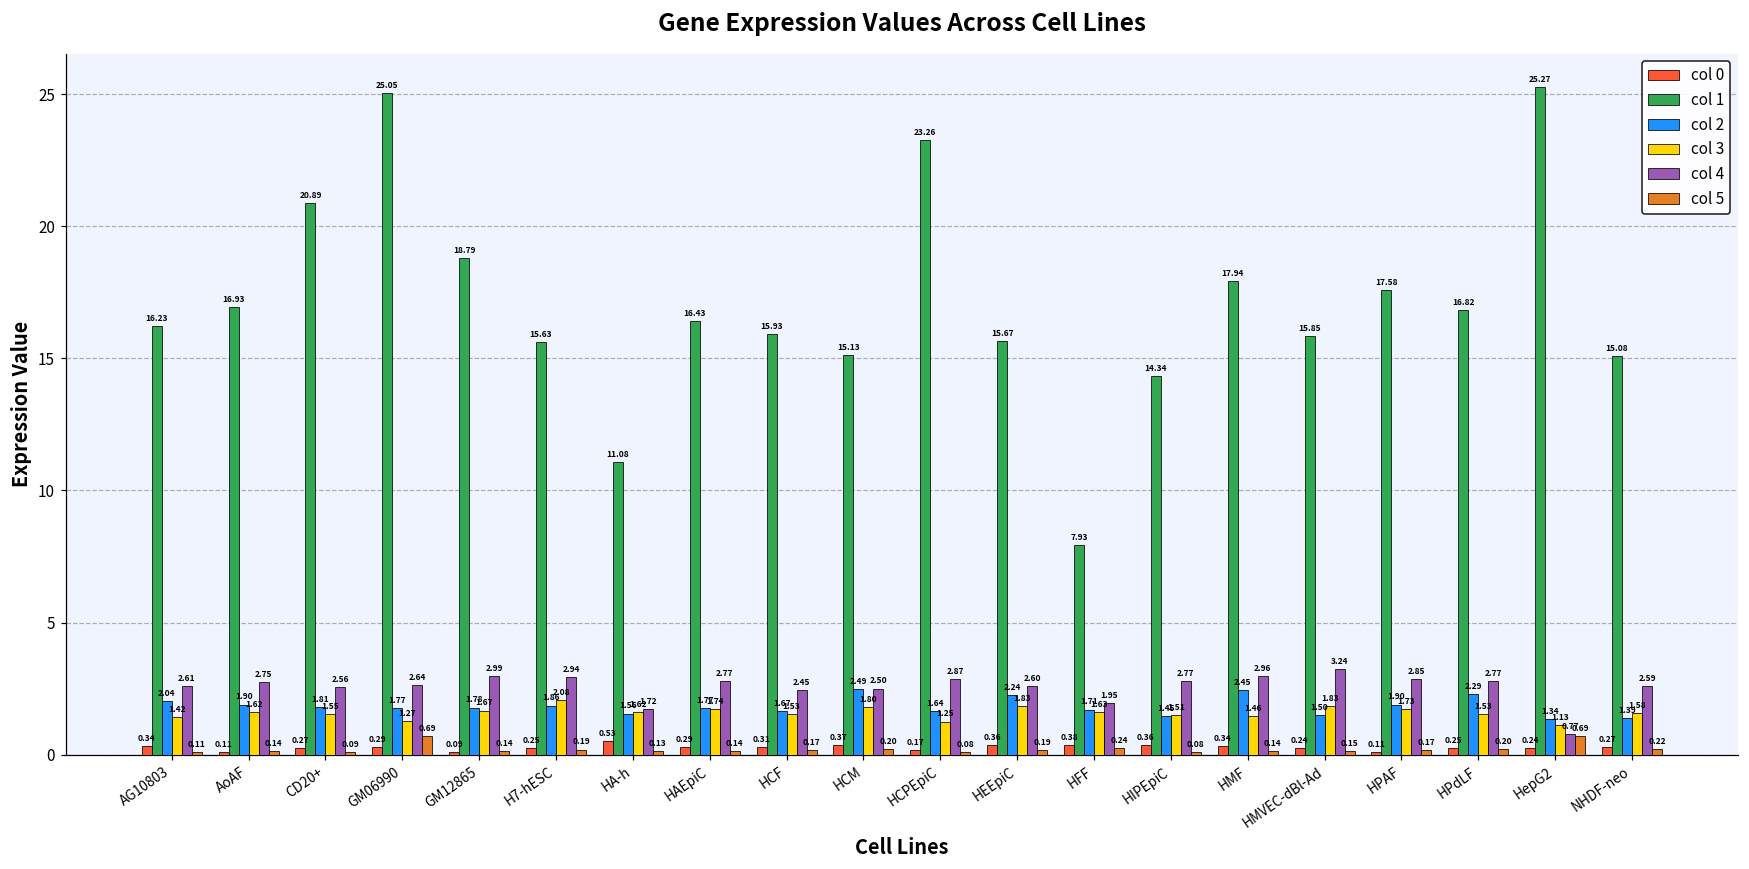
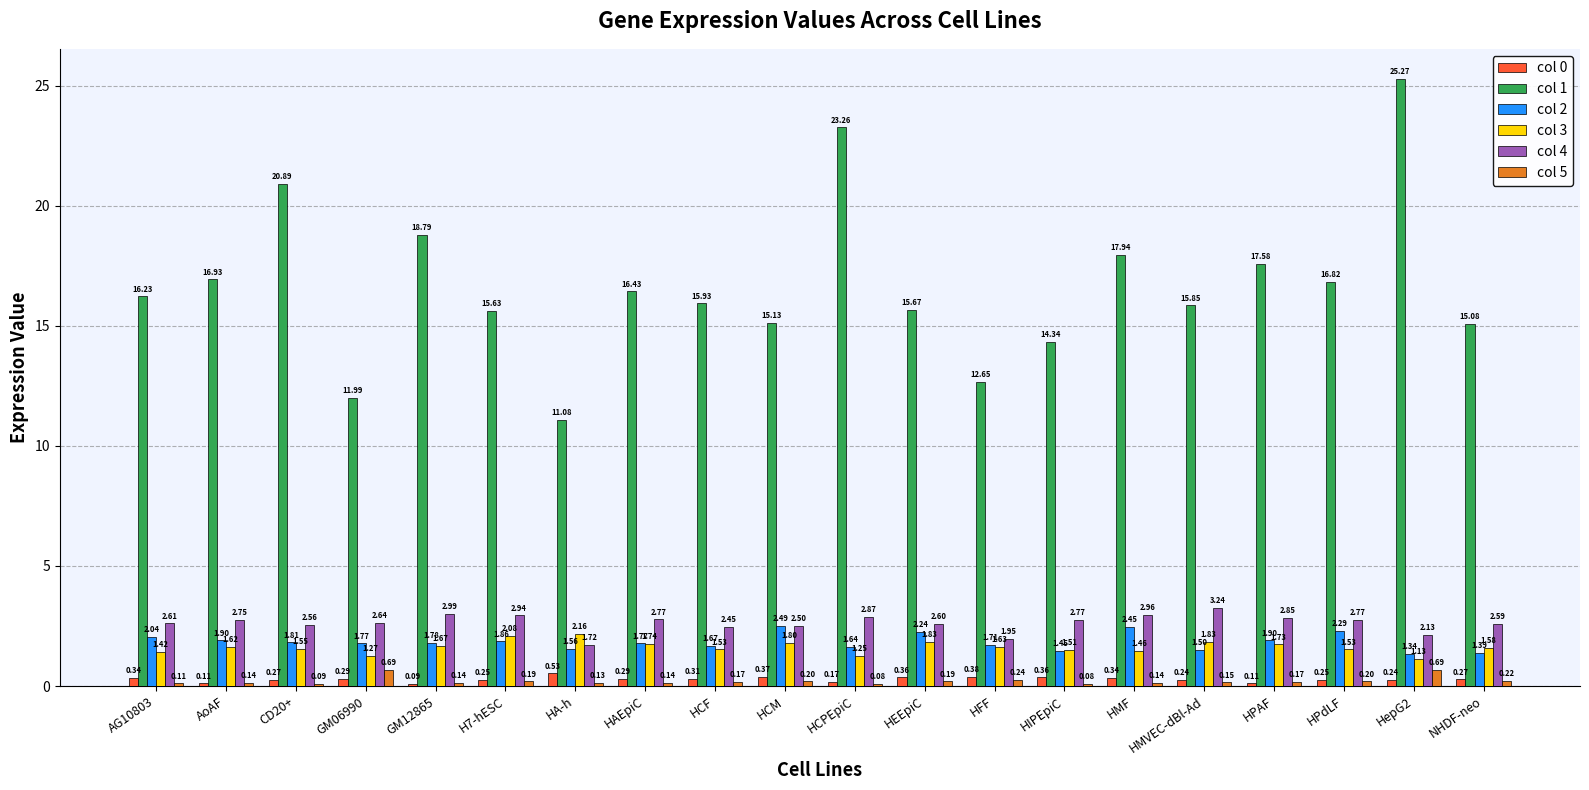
col 1, GM06990: 25.05 -> 11.99
col 3, HA-h: 1.62 -> 2.16
col 1, HFF: 7.93 -> 12.65
col 4, HepG2: 0.77 -> 2.13
